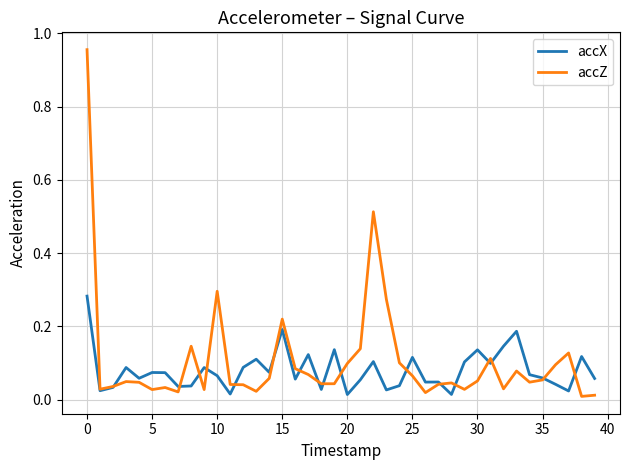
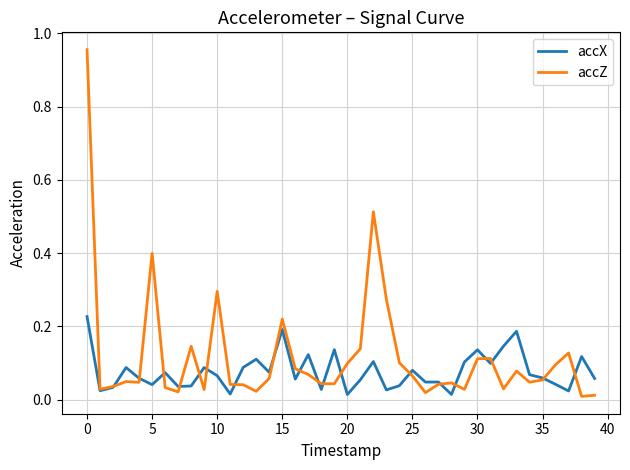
accX, 0: 0.28 -> 0.23
accX, 5: 0.07 -> 0.04
accZ, 5: 0.03 -> 0.40
accX, 25: 0.12 -> 0.08
accZ, 30: 0.05 -> 0.11
